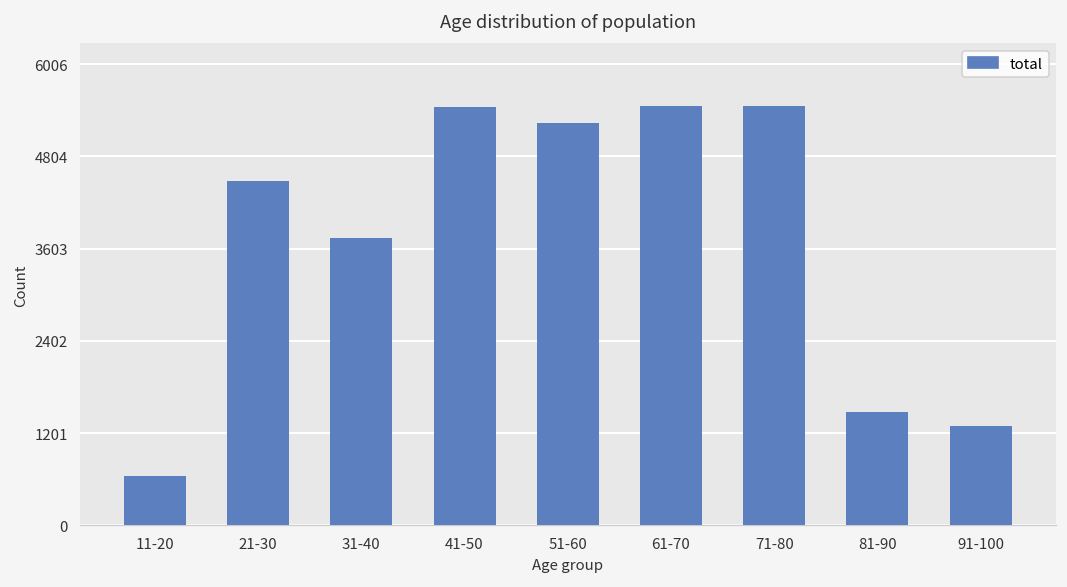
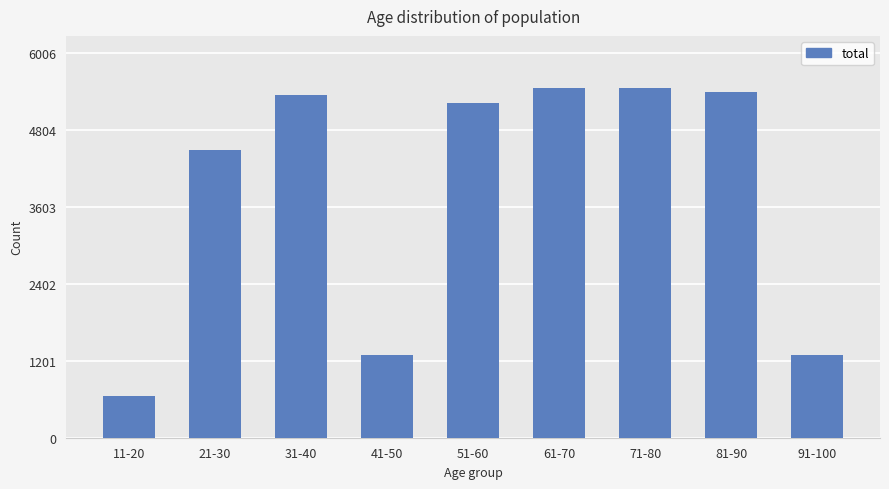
31-40: 3700 -> 5400
41-50: 5500 -> 1300
81-90: 1500 -> 5400
